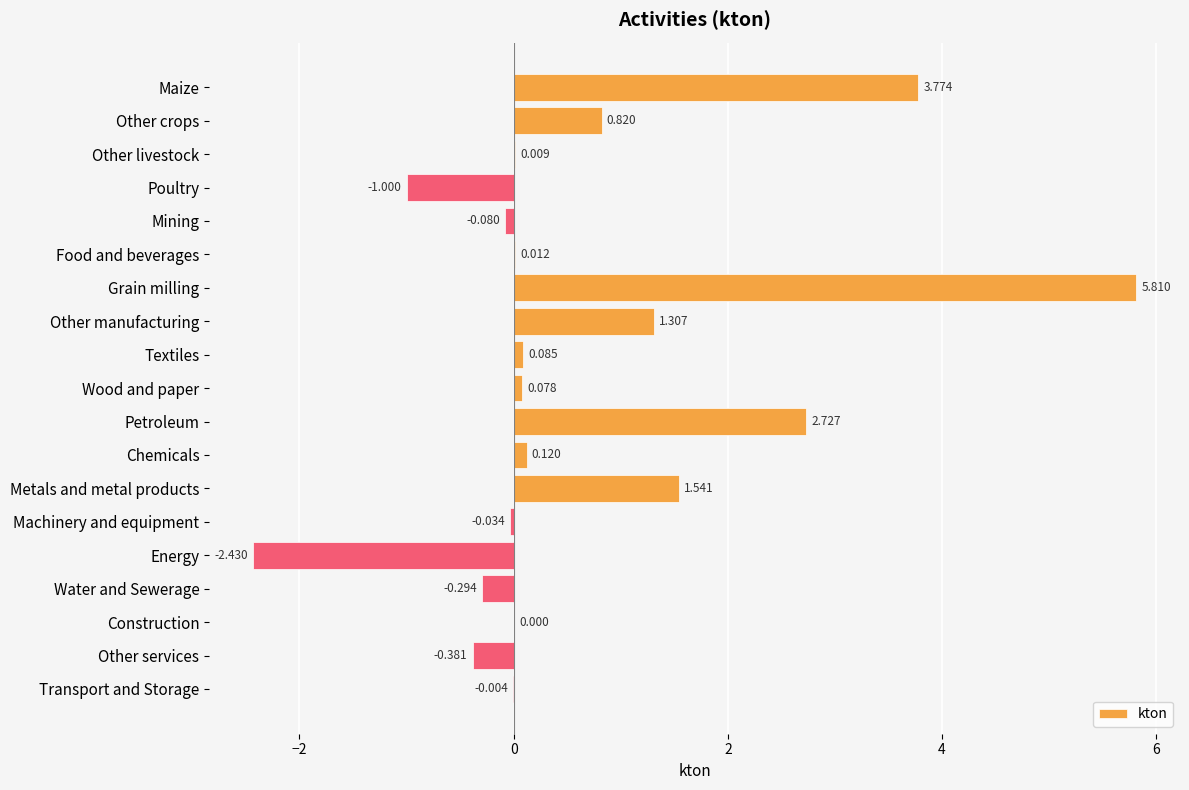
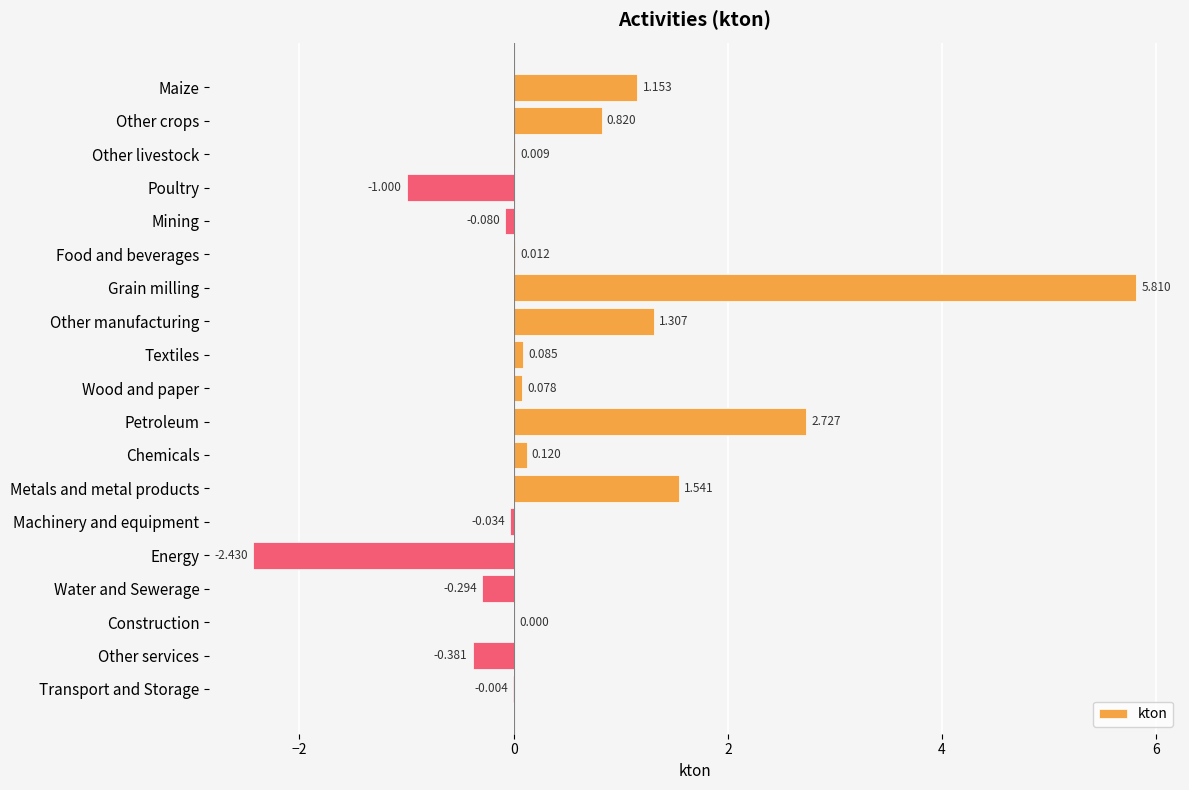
Maize: 3.774 -> 1.153
